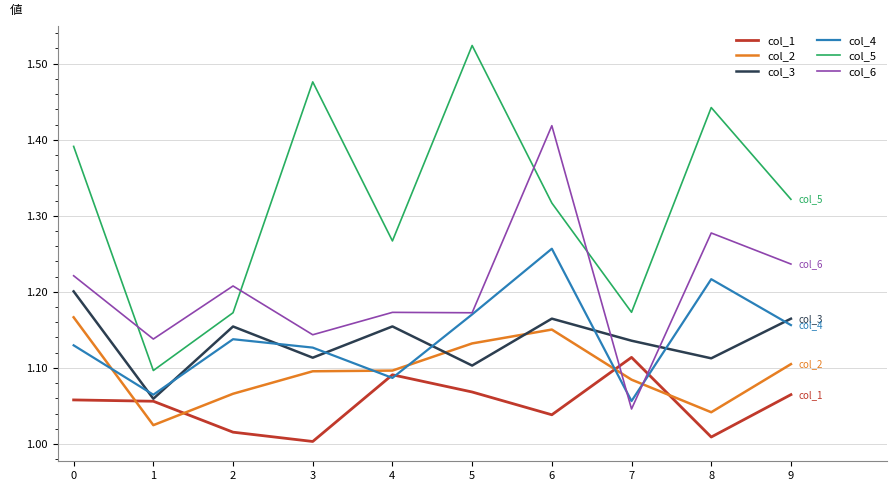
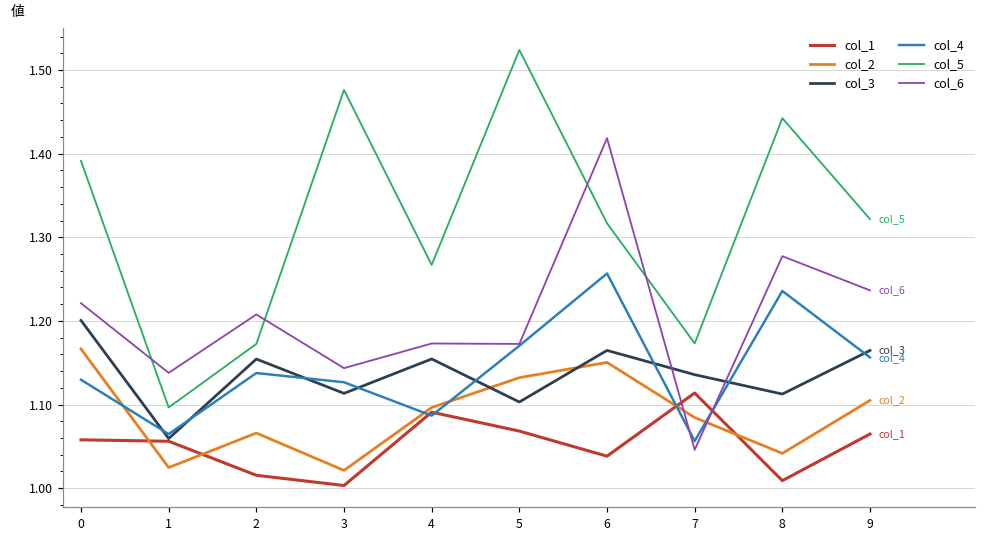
col_2, 3: 1.10 -> 1.02
col_4, 8: 1.22 -> 1.24
